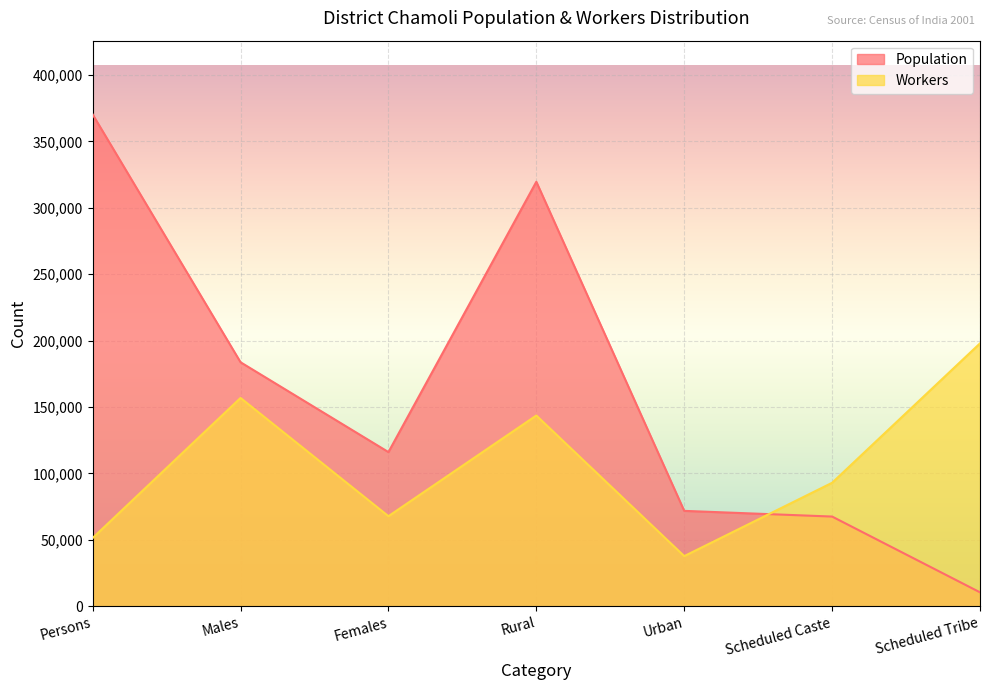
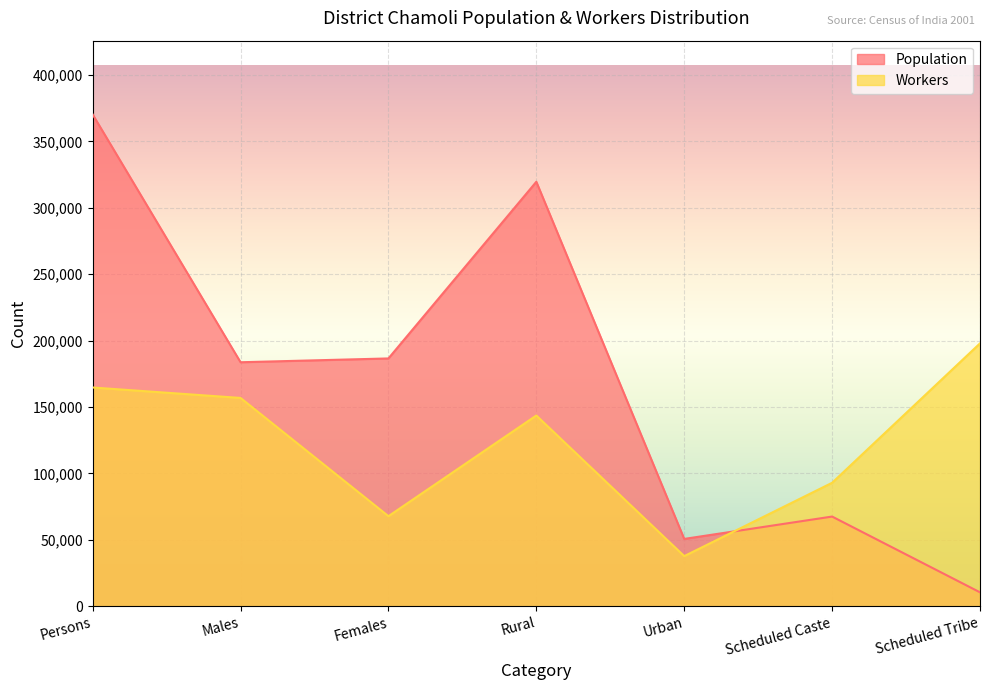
Workers, Persons: 51,000 -> 165,000
Population, Females: 116,000 -> 187,000
Population, Urban: 72,000 -> 51,000
